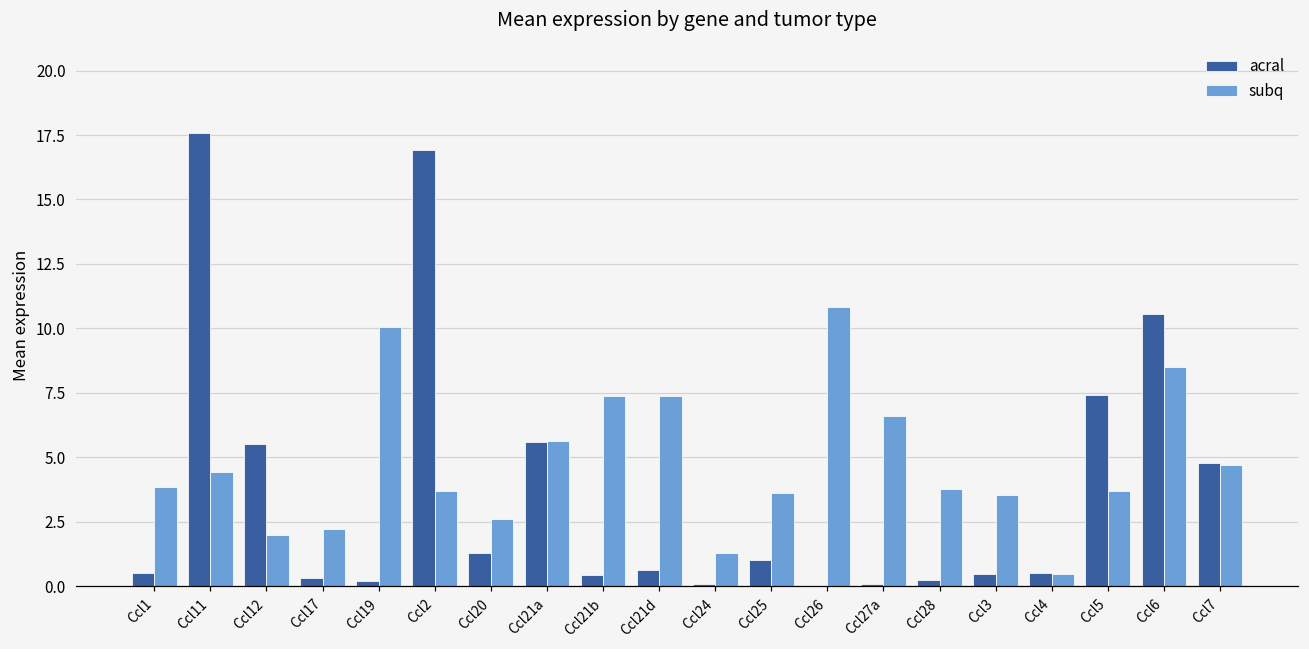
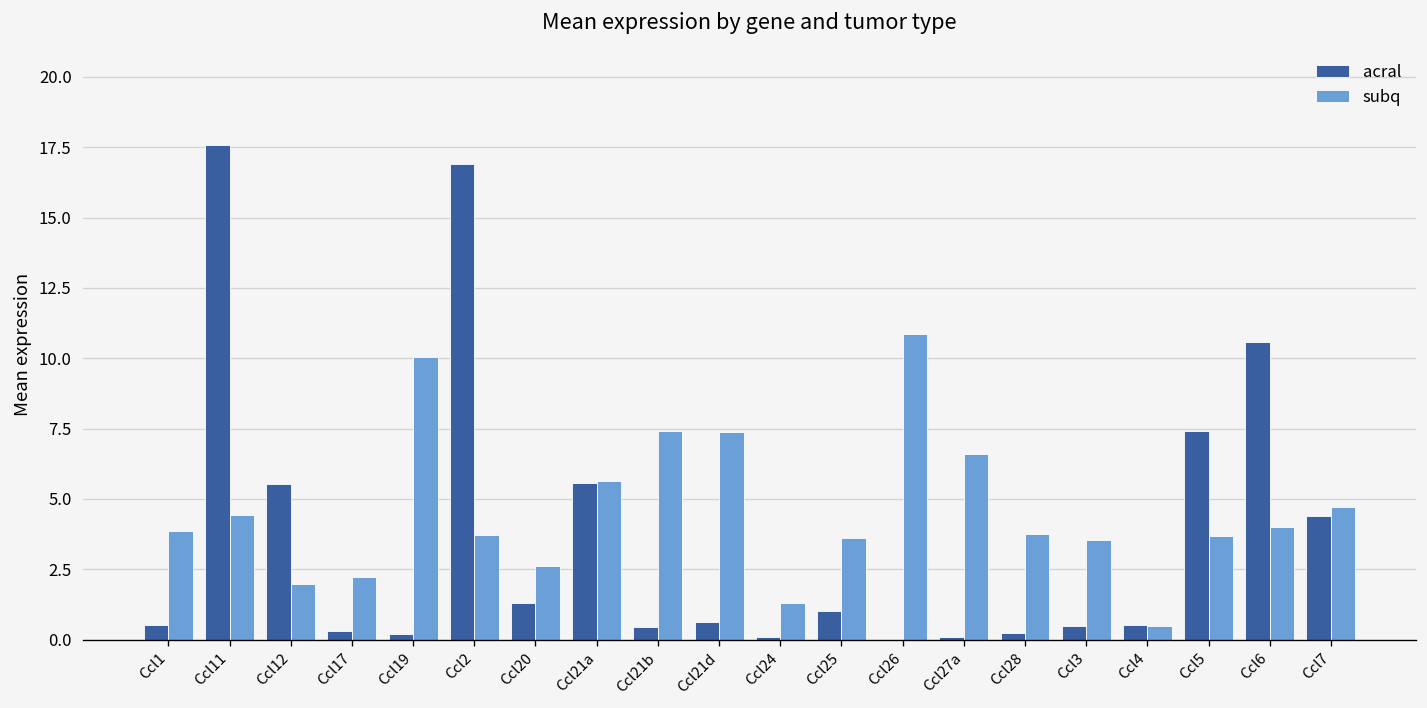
subq, Ccl6: 8.5 -> 4.0
acral, Ccl7: 4.8 -> 4.4
